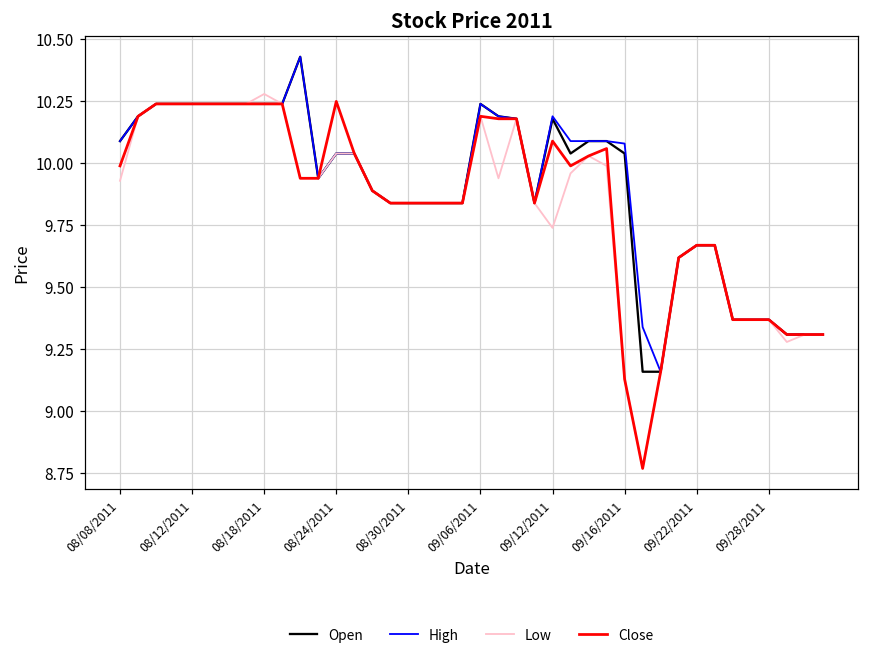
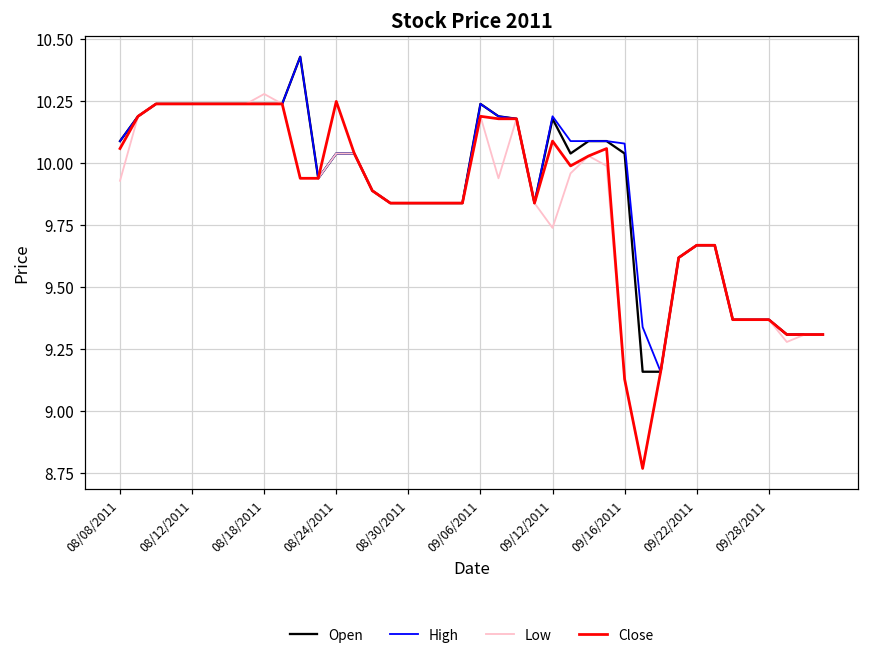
Close, 08/08/2011: 9.99 -> 10.06
